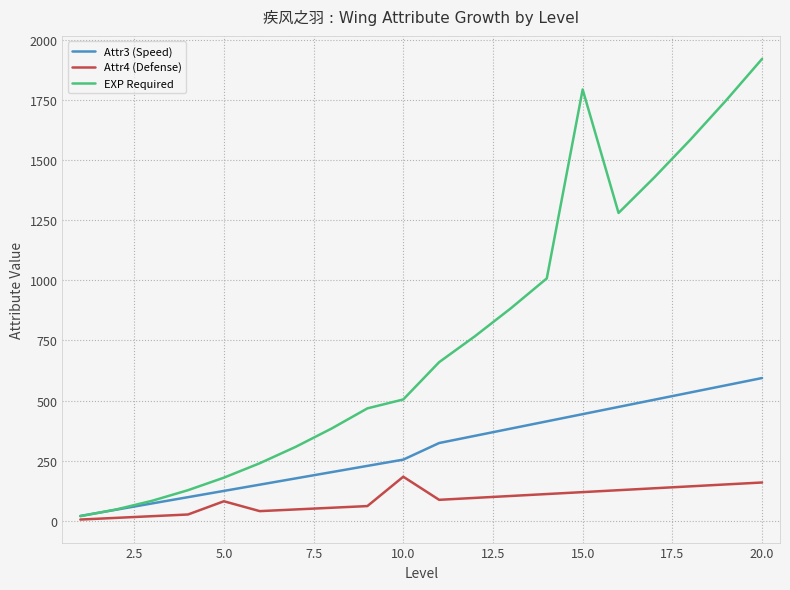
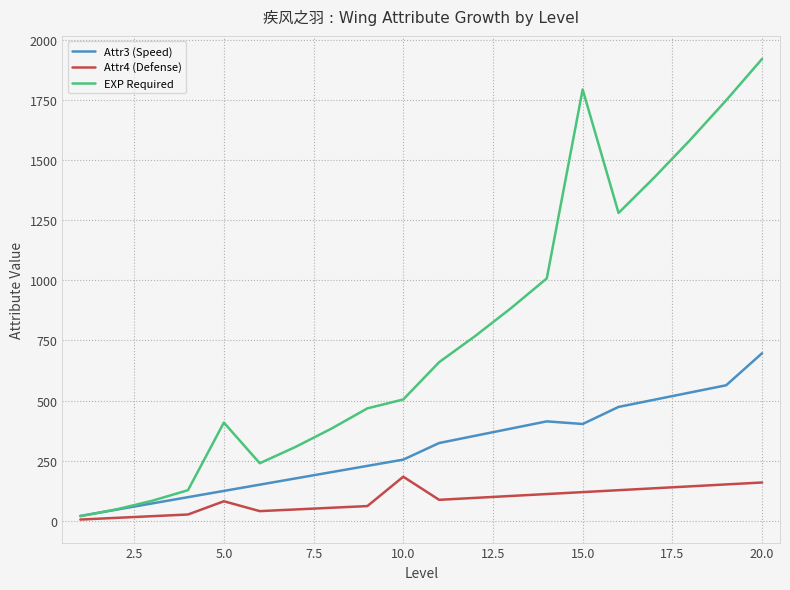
EXP Required, 5.0: 180 -> 410
Attr3 (Speed), 15.0: 440 -> 400
Attr3 (Speed), 20.0: 590 -> 700
